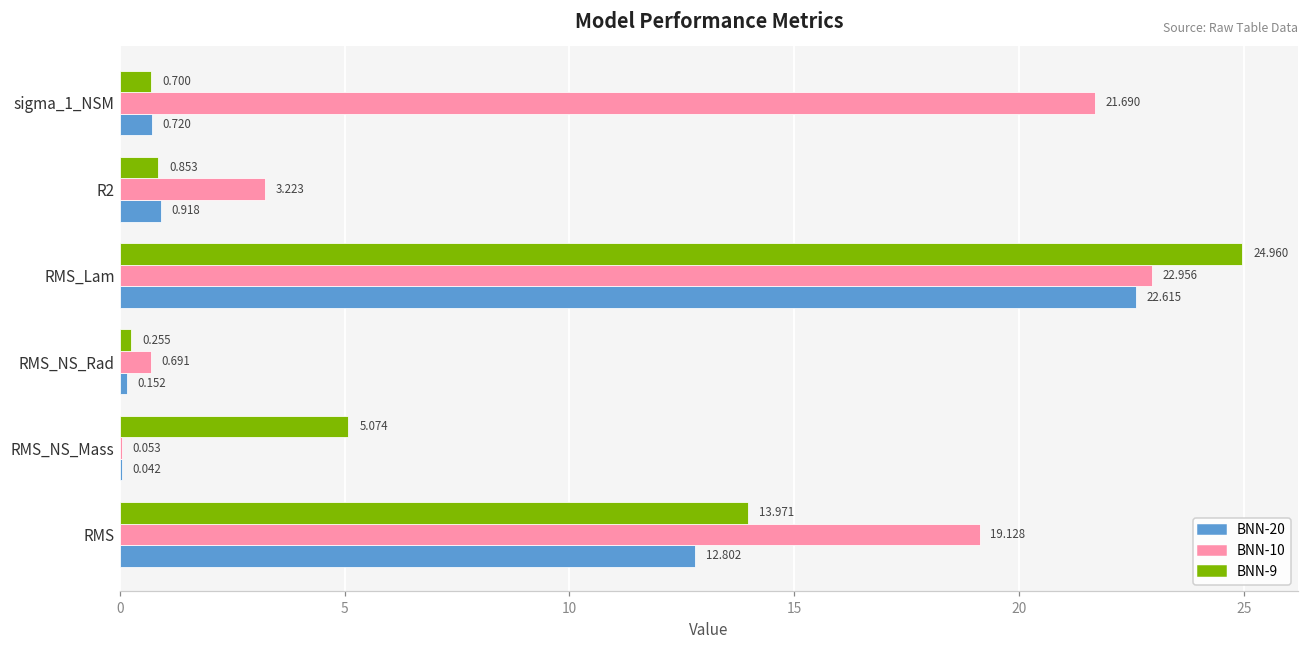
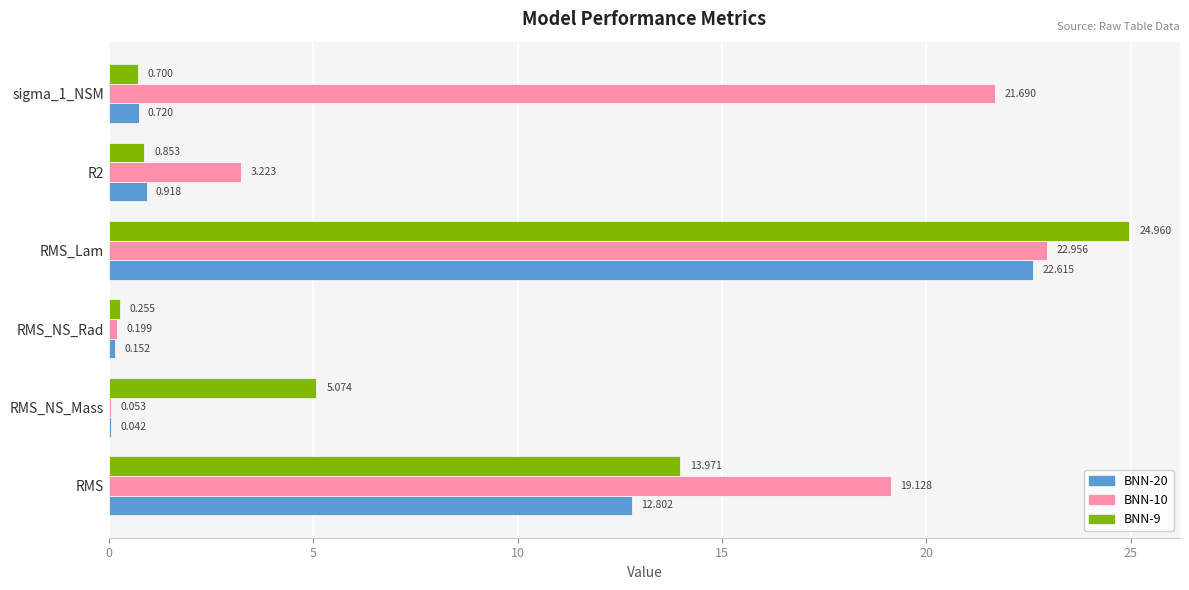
BNN-10, RMS_NS_Rad: 0.691 -> 0.199
